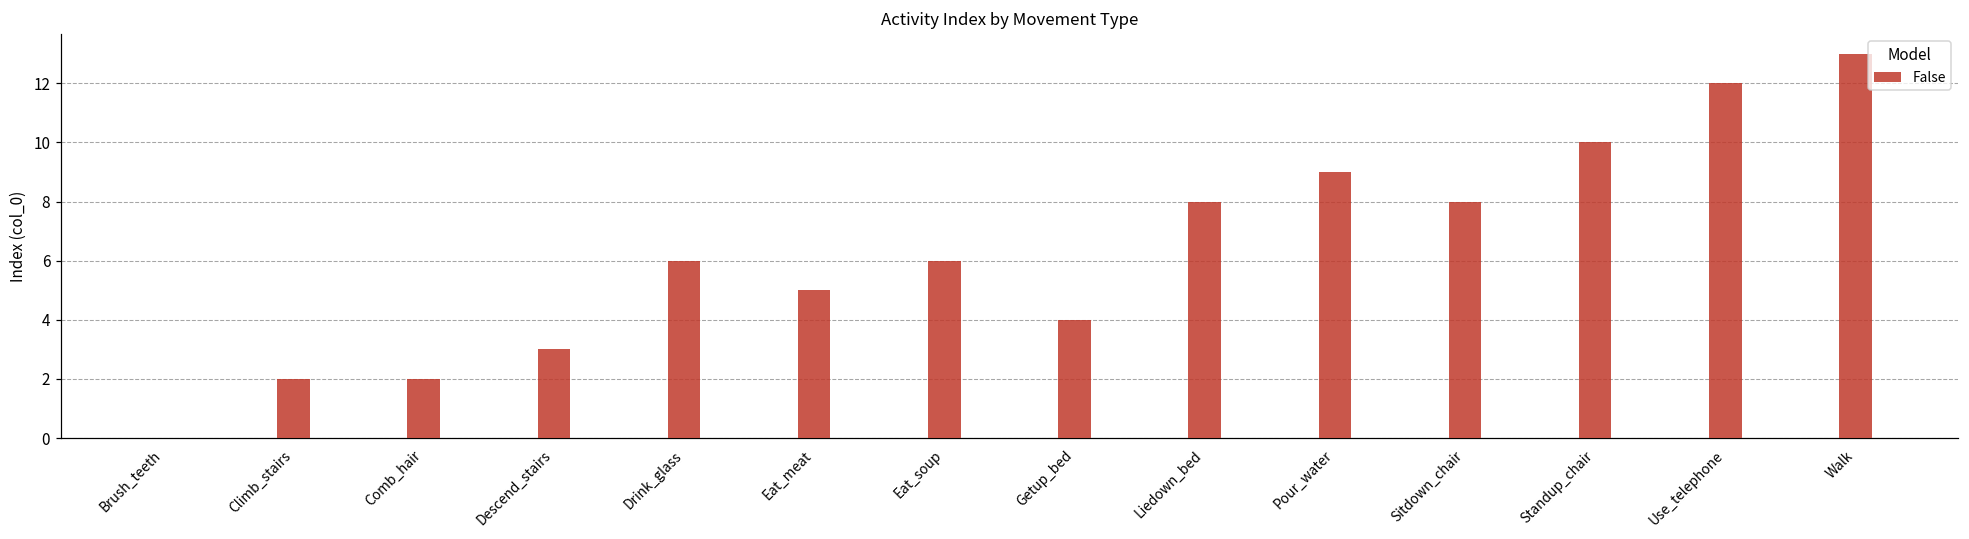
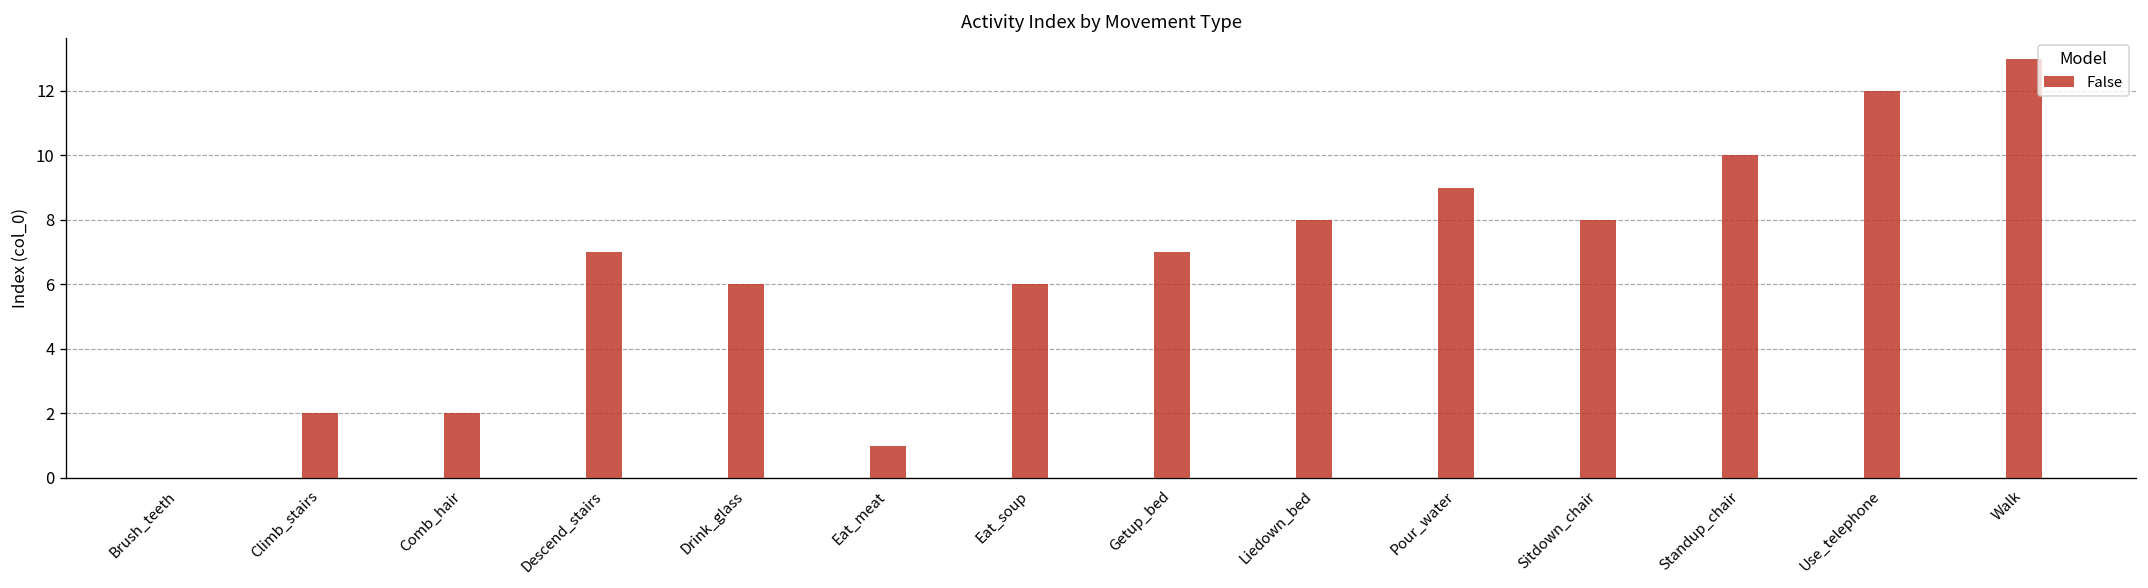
Descend_stairs: 3 -> 7
Eat_meat: 5 -> 1
Getup_bed: 4 -> 7
